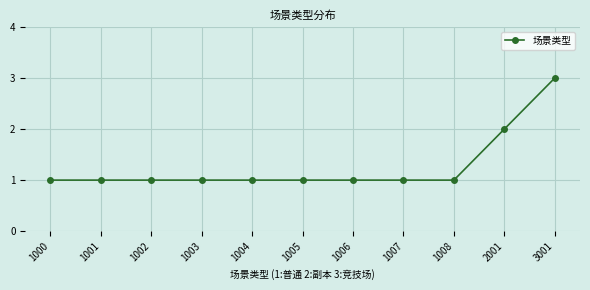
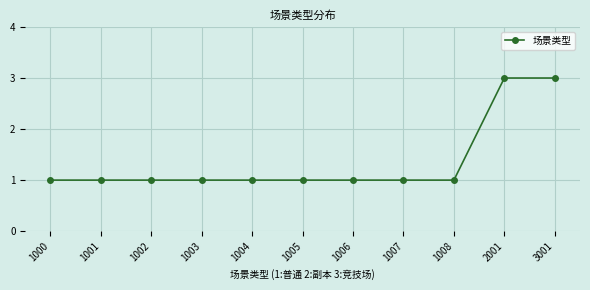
2001: 2 -> 3
